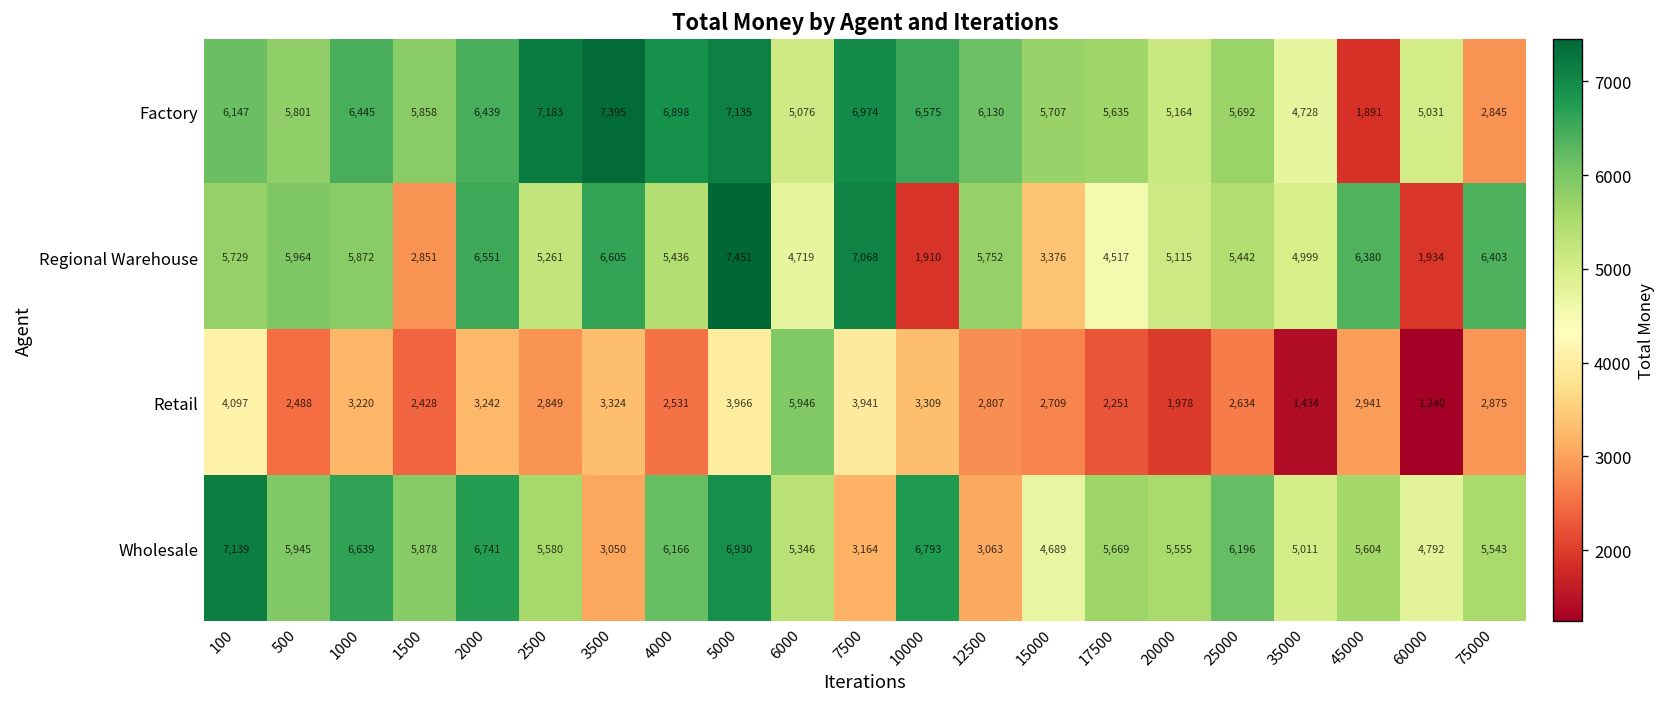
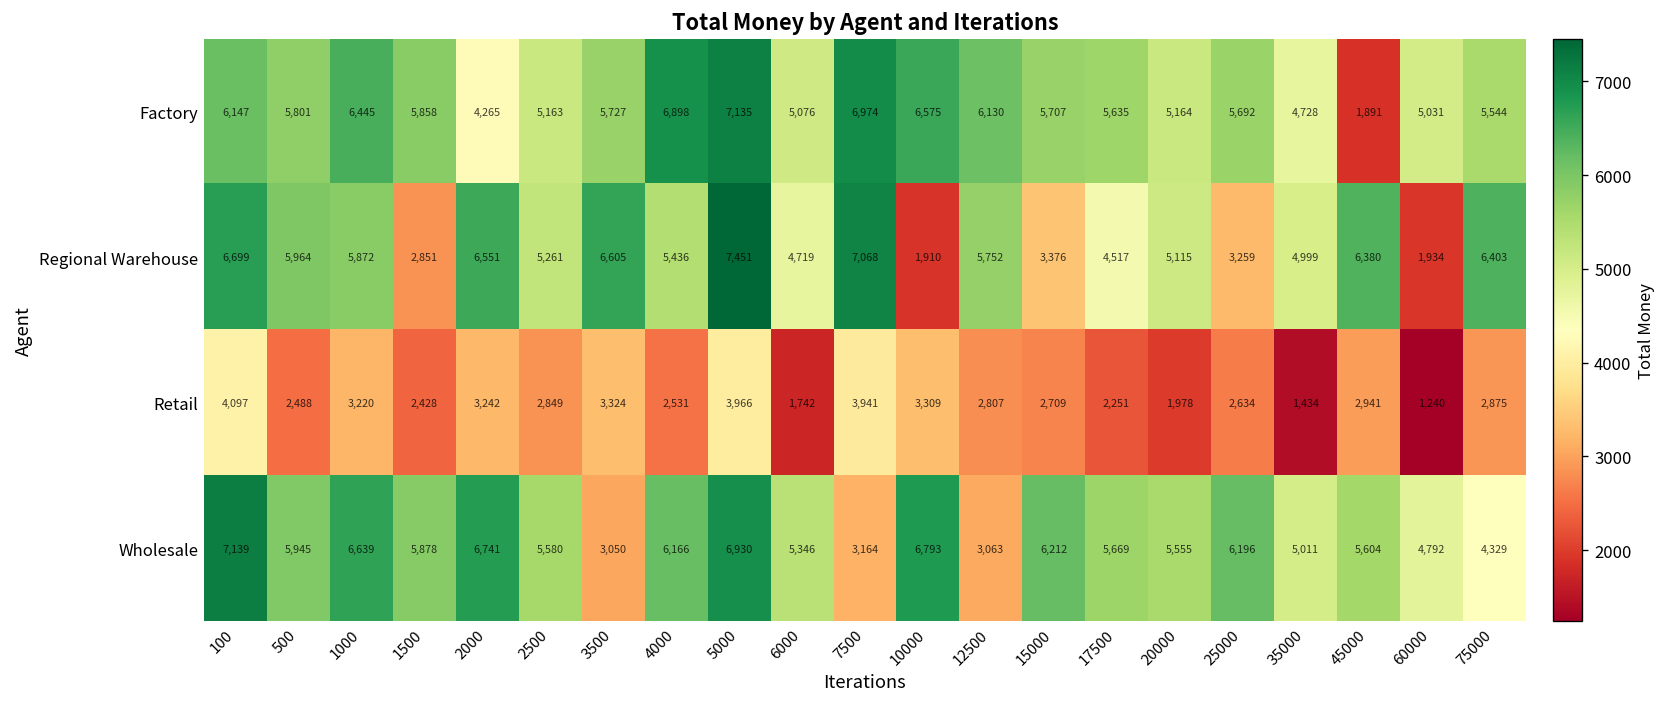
Factory, 2000: 6,439 -> 4,265
Factory, 2500: 7,183 -> 5,163
Factory, 3500: 7,395 -> 5,727
Factory, 75000: 2,845 -> 5,544
Regional Warehouse, 100: 5,729 -> 6,699
Regional Warehouse, 25000: 5,442 -> 3,259
Retail, 6000: 5,946 -> 1,742
Wholesale, 15000: 4,689 -> 6,212
Wholesale, 75000: 5,543 -> 4,329
